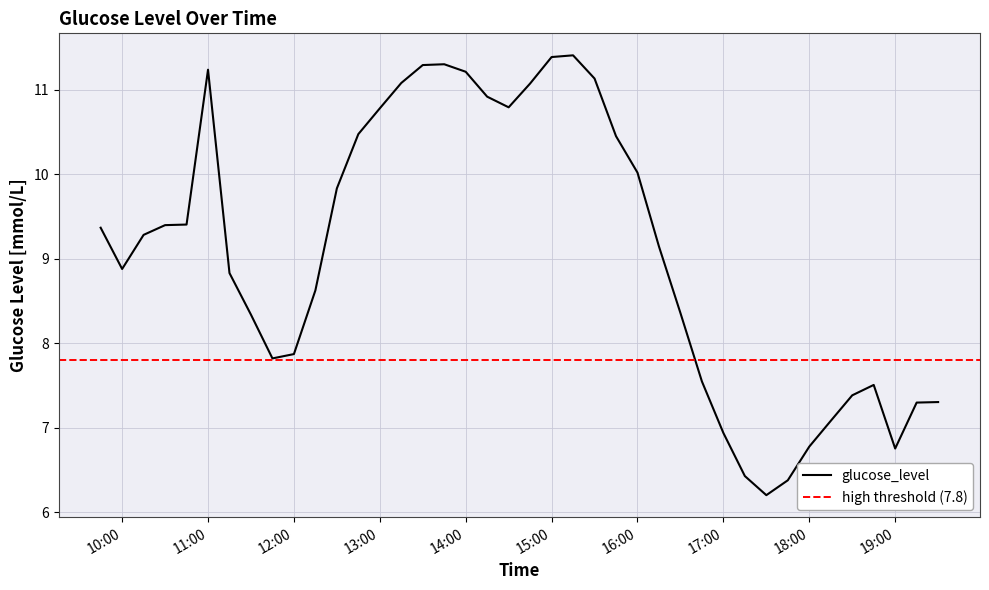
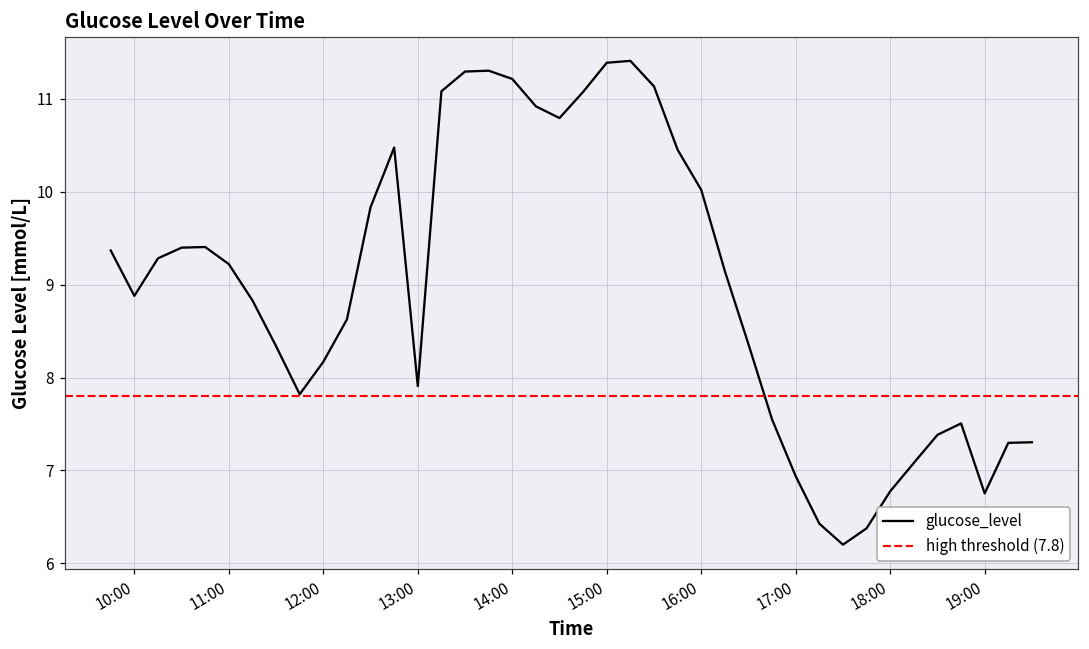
11:00: 11.2 -> 9.2
12:00: 7.9 -> 8.2
13:00: 10.8 -> 7.9
